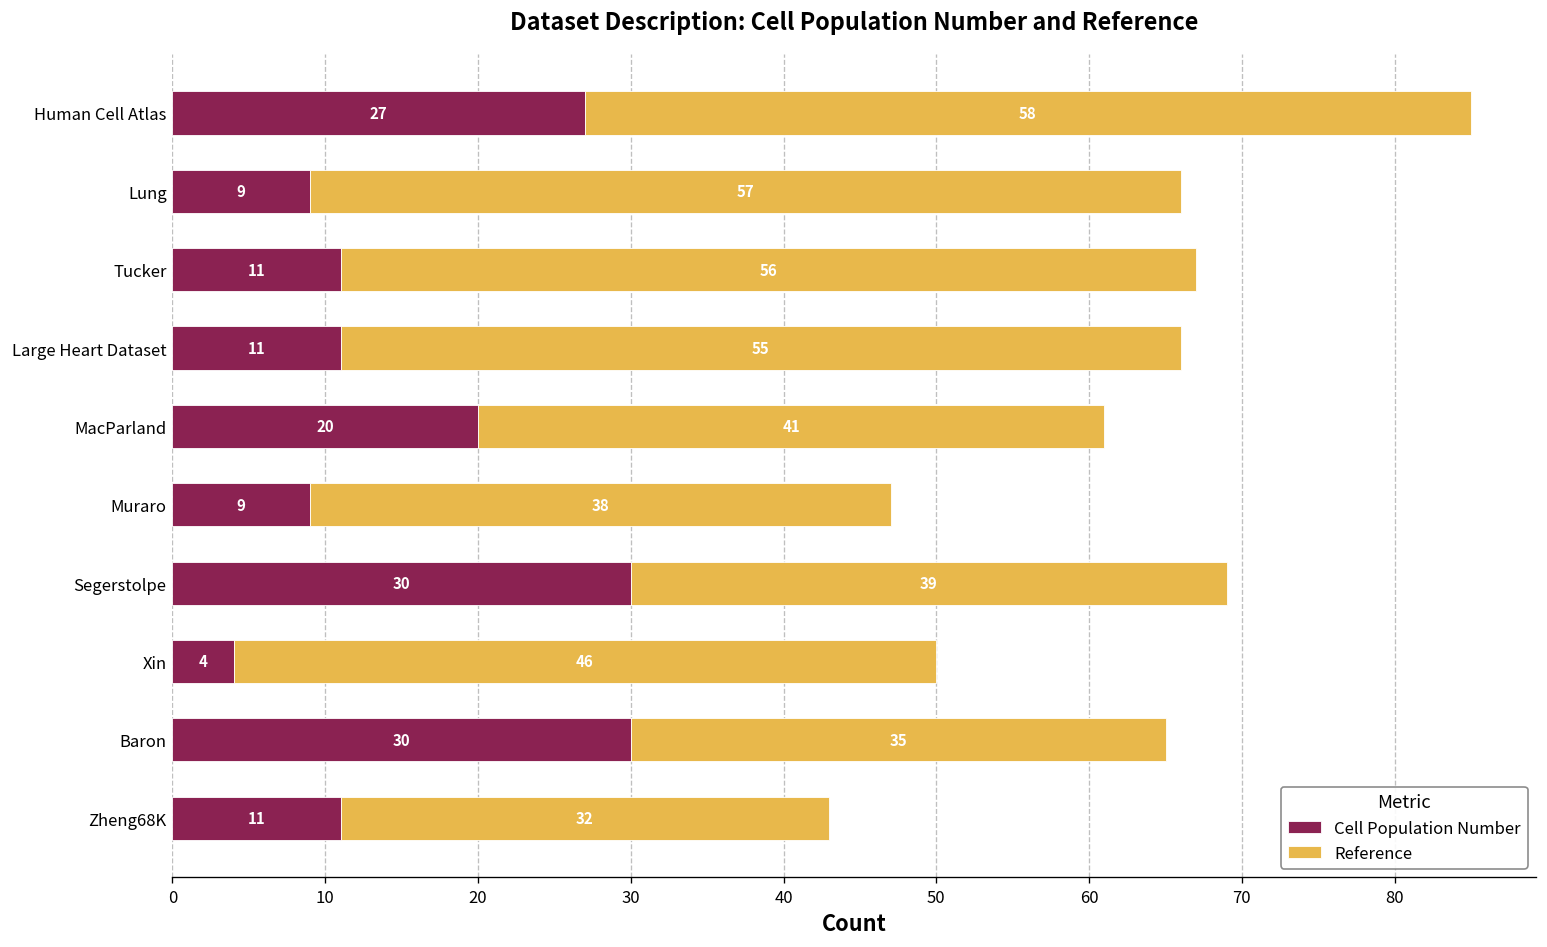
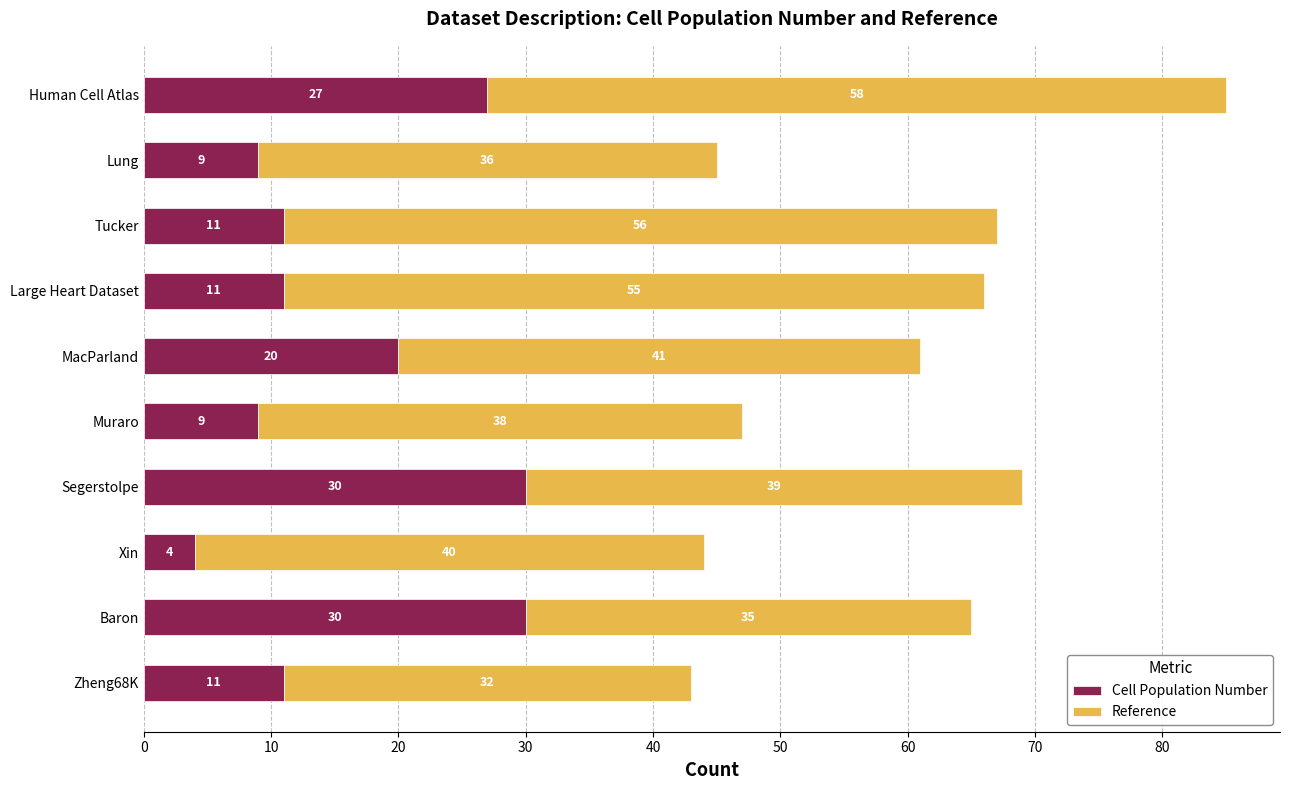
Reference, Lung: 57 -> 36
Reference, Xin: 46 -> 40
